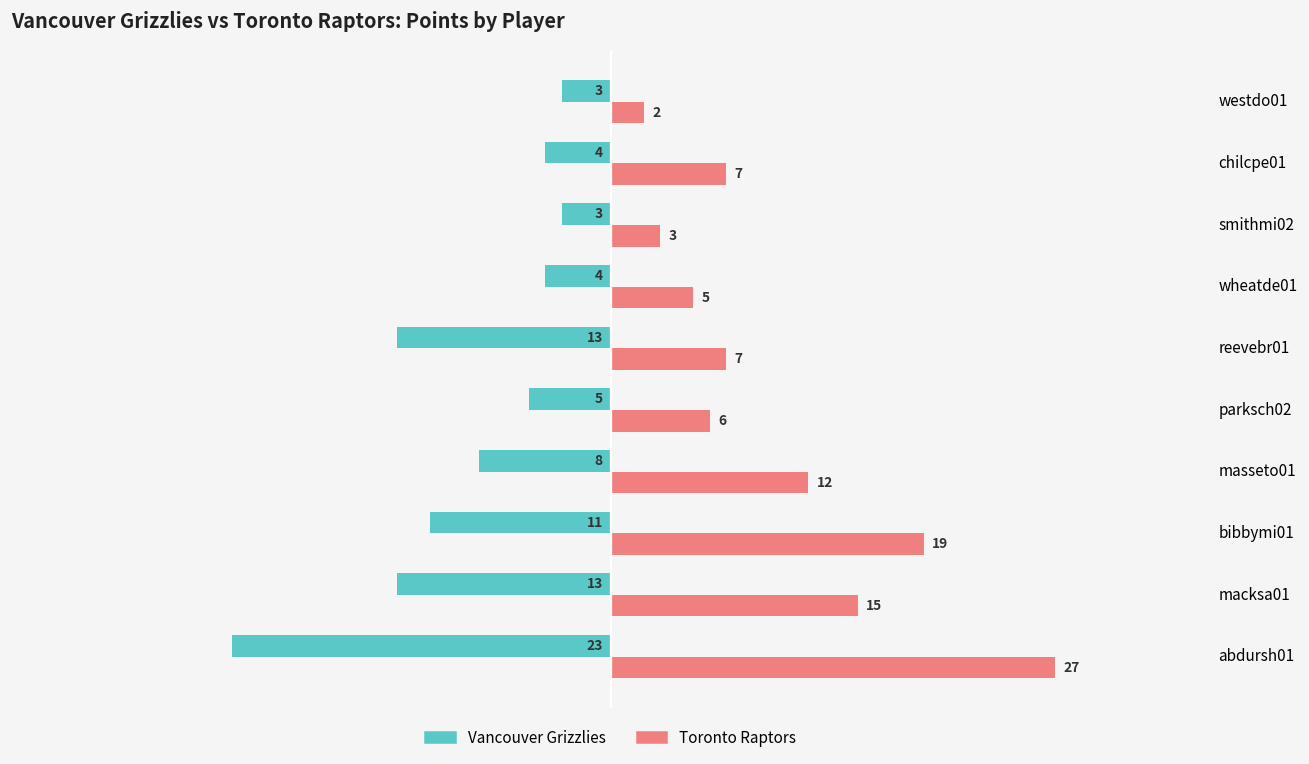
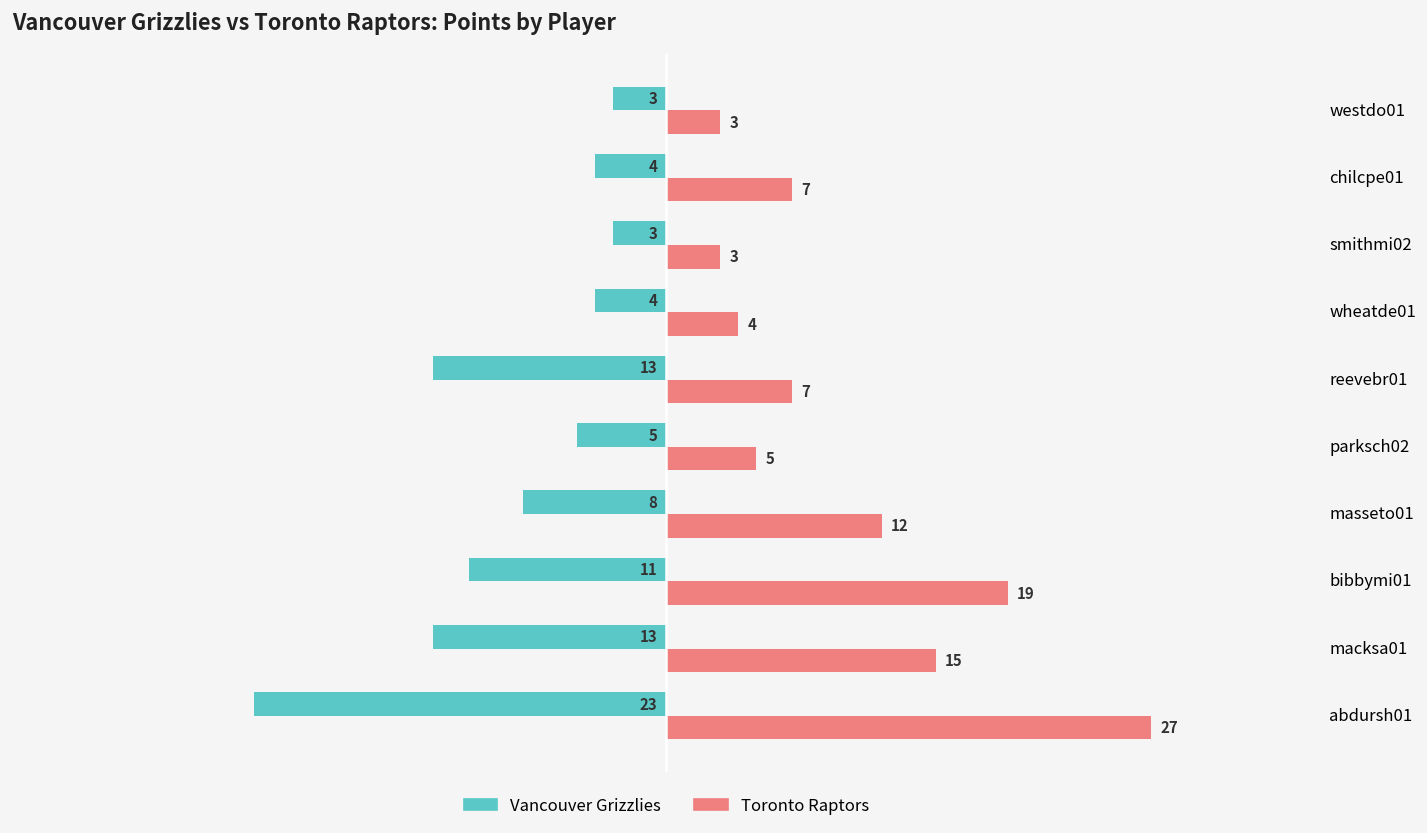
Toronto Raptors, westdo01: 2 -> 3
Toronto Raptors, wheatde01: 5 -> 4
Toronto Raptors, parksch02: 6 -> 5
